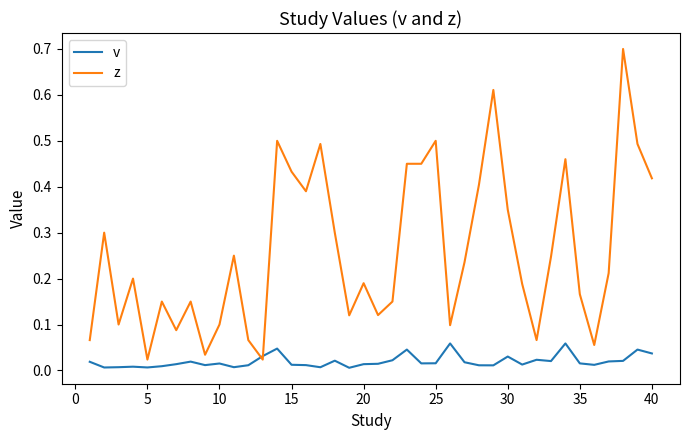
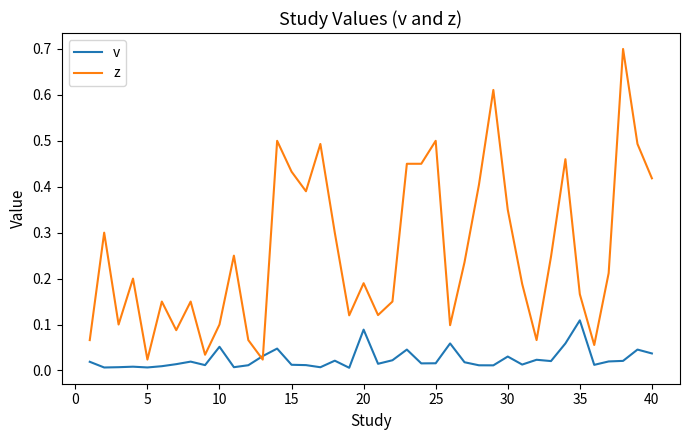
v, 10: 0.02 -> 0.05
v, 20: 0.01 -> 0.09
v, 35: 0.02 -> 0.11
